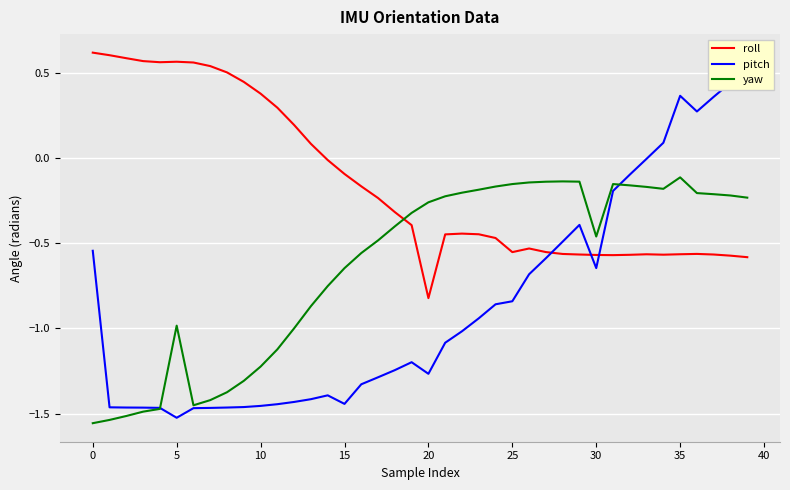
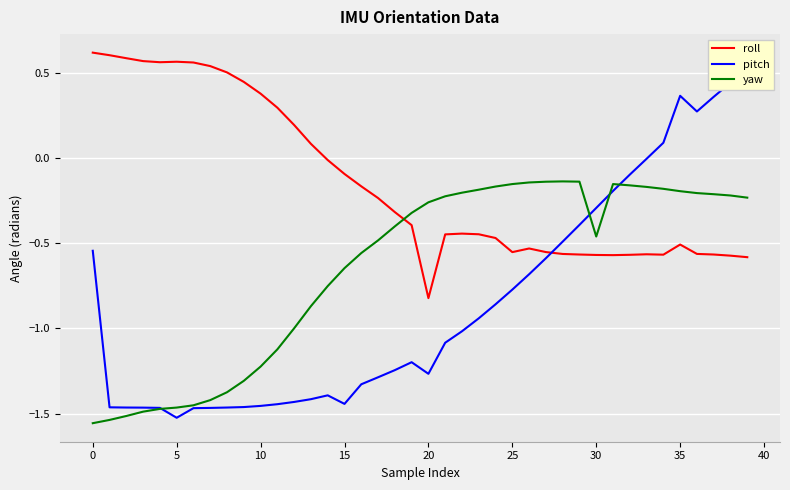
yaw, 5: -0.98 -> -1.46
pitch, 25: -0.84 -> -0.77
pitch, 30: -0.65 -> -0.29
roll, 35: -0.57 -> -0.51
yaw, 35: -0.11 -> -0.20
